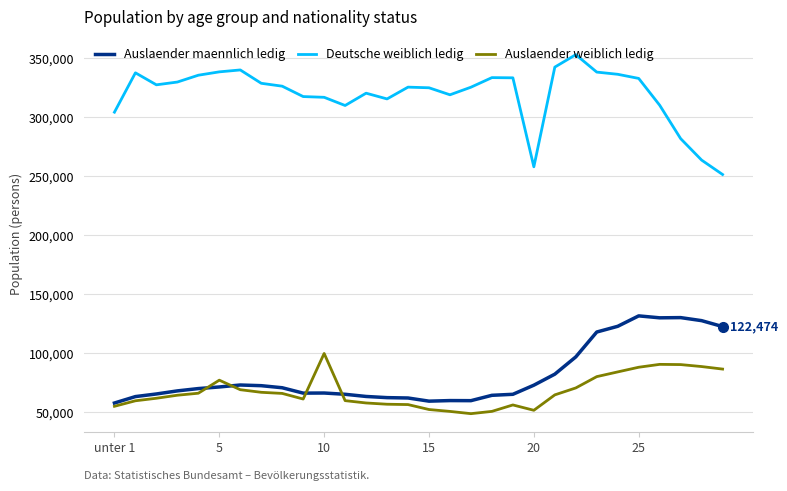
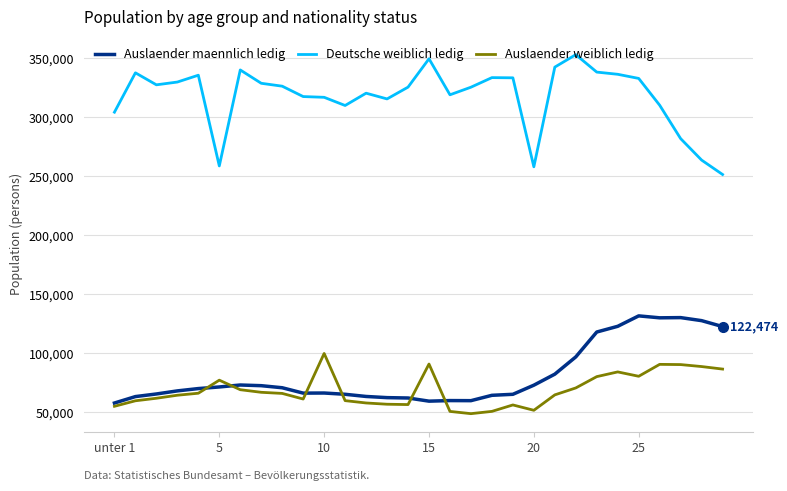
Deutsche weiblich ledig, 5: 339,000 -> 259,000
Deutsche weiblich ledig, 15: 325,000 -> 350,000
Auslaender weiblich ledig, 15: 52,000 -> 91,000
Auslaender weiblich ledig, 25: 88,000 -> 80,000
